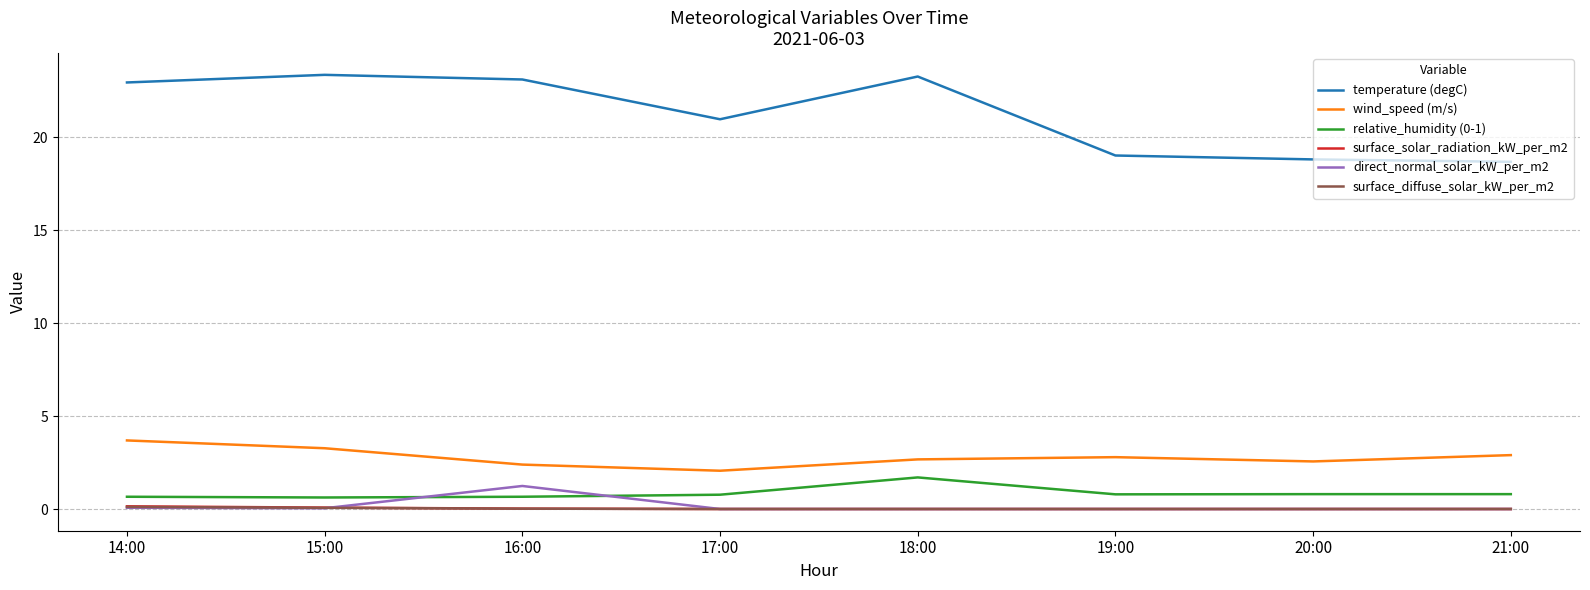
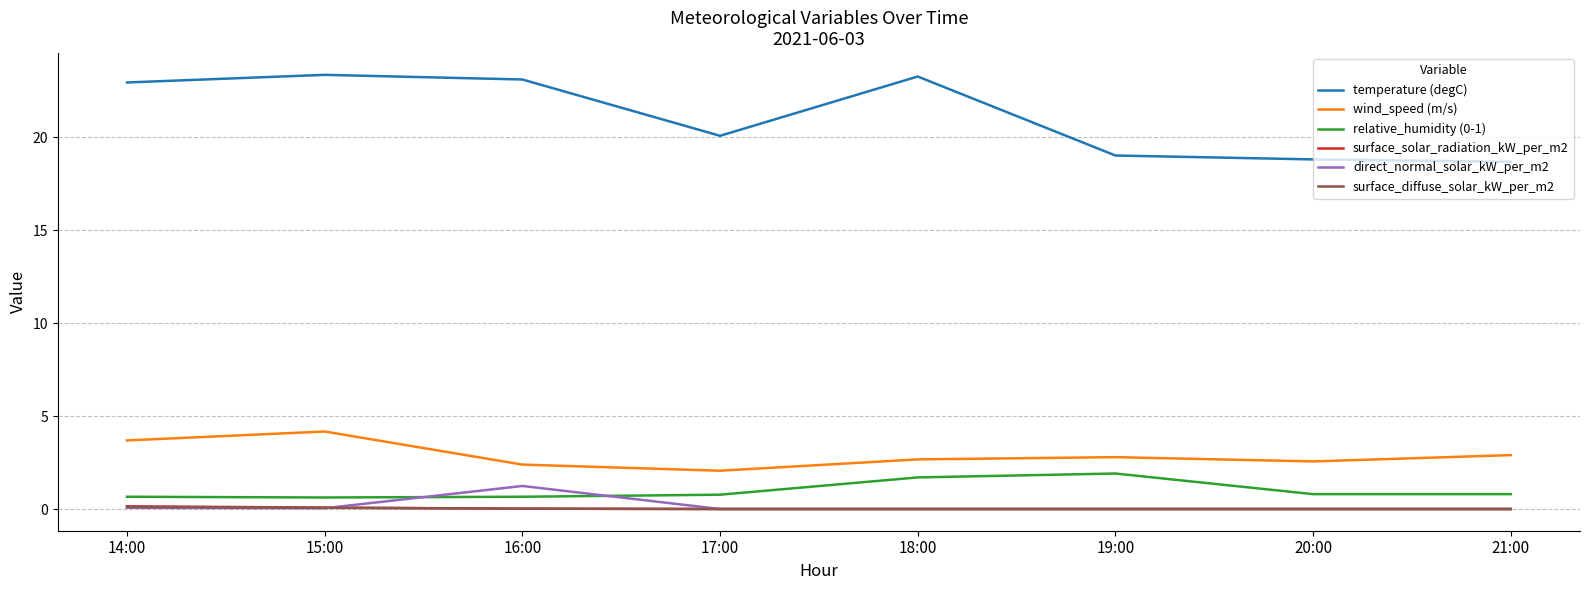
wind_speed (m/s), 15:00: 3.3 -> 4.2
temperature (degC), 17:00: 21.0 -> 20.1
relative_humidity (0-1), 19:00: 0.8 -> 1.9
